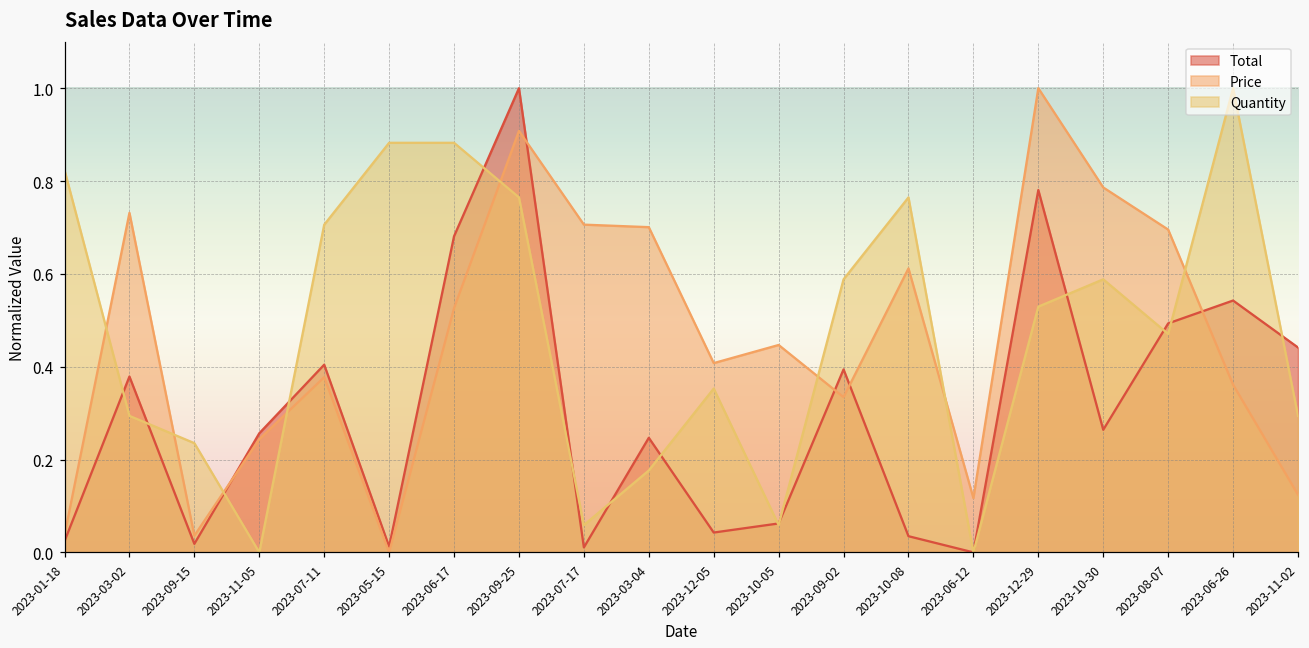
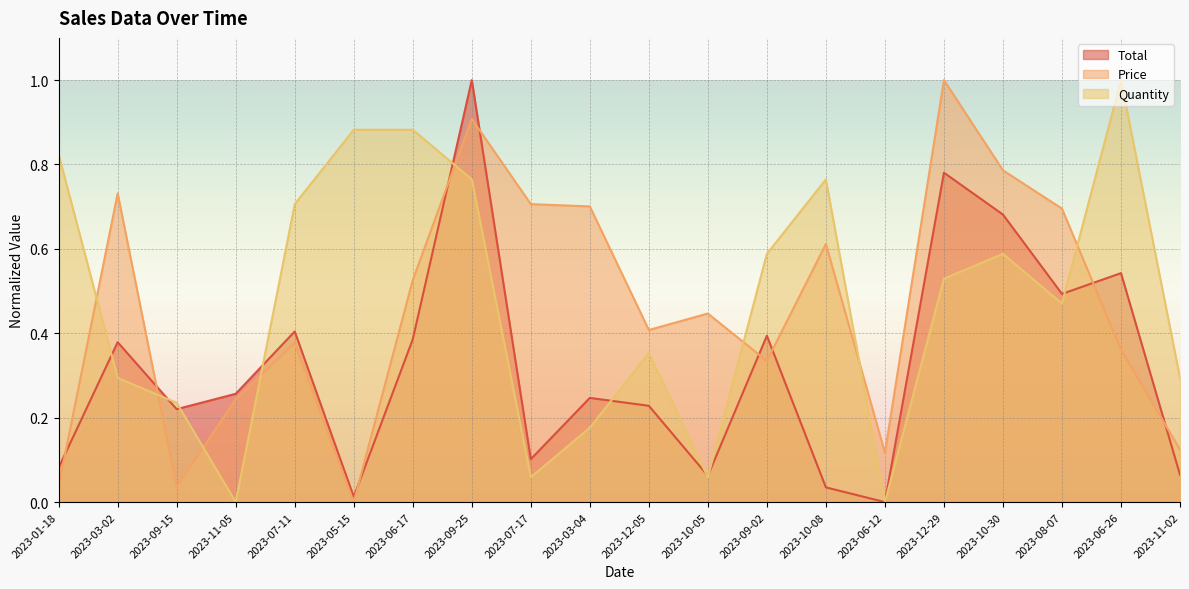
Total, 2023-01-18: 0.02 -> 0.08
Total, 2023-09-15: 0.02 -> 0.22
Total, 2023-06-17: 0.68 -> 0.39
Total, 2023-07-17: 0.01 -> 0.10
Total, 2023-12-05: 0.04 -> 0.23
Total, 2023-10-30: 0.26 -> 0.68
Total, 2023-11-02: 0.44 -> 0.06
